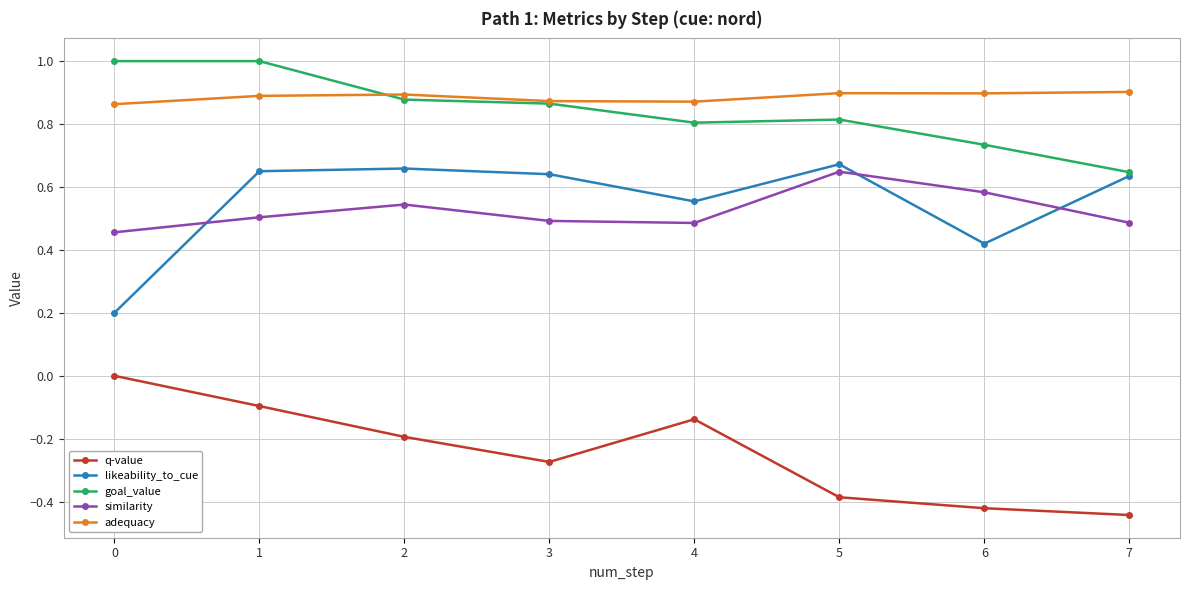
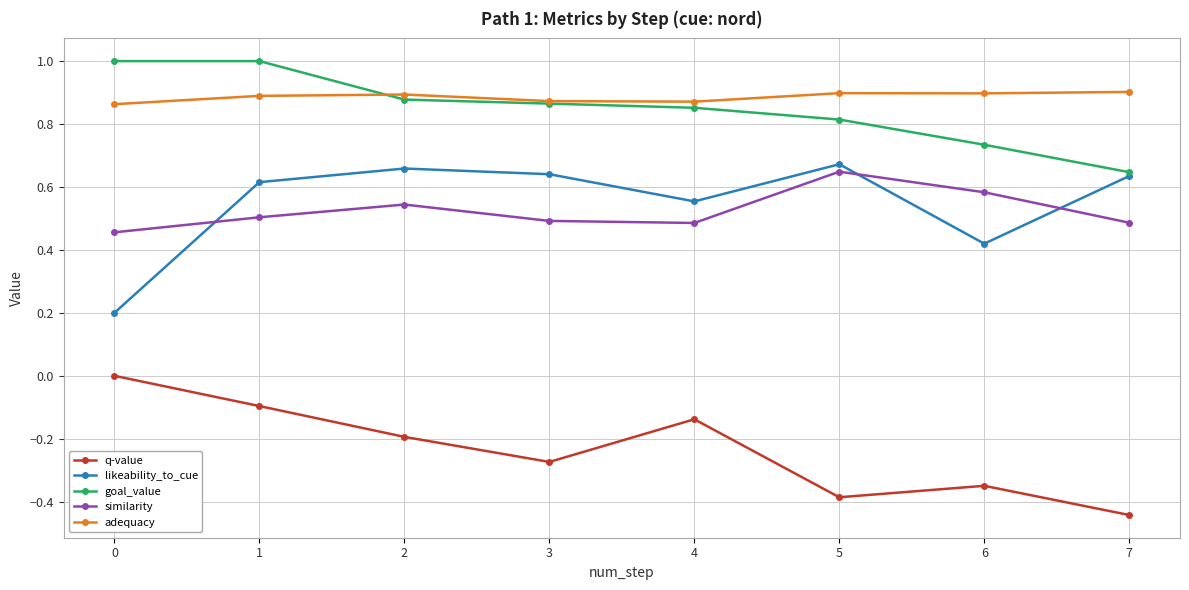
likeability_to_cue, 1: 0.65 -> 0.62
goal_value, 4: 0.80 -> 0.85
q-value, 6: -0.42 -> -0.35
